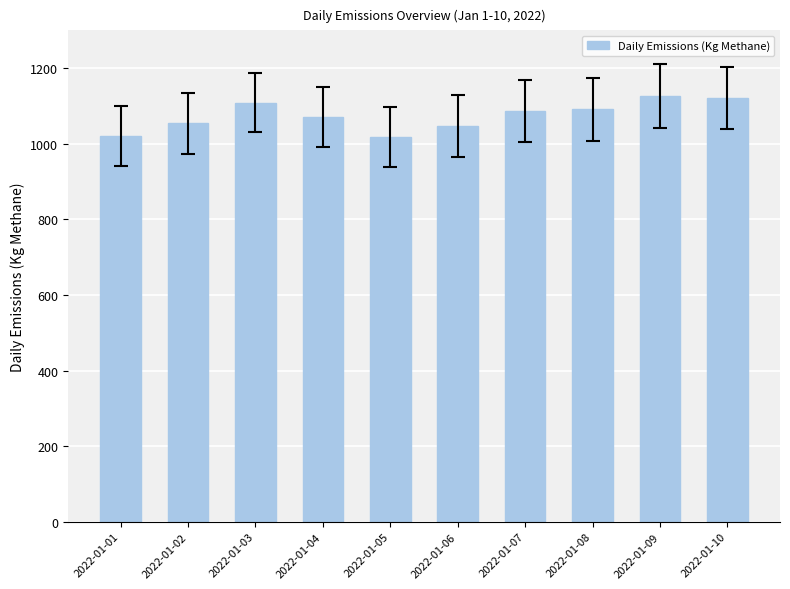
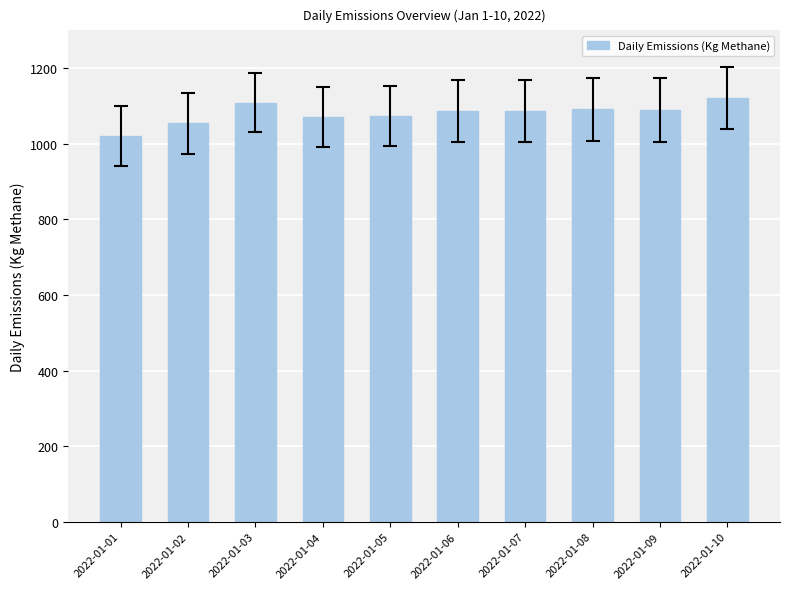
Daily Emissions (Kg Methane), 2022-01-05: 1020 -> 1070
Daily Emissions (Kg Methane), 2022-01-06: 1050 -> 1090
Daily Emissions (Kg Methane), 2022-01-09: 1130 -> 1090
